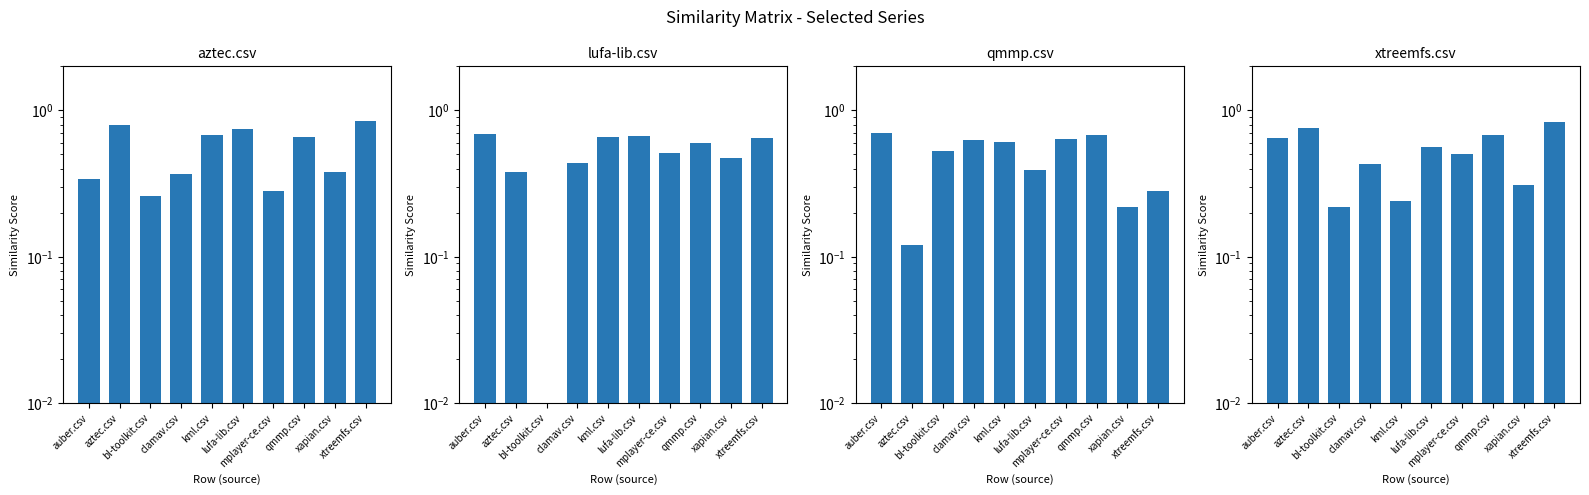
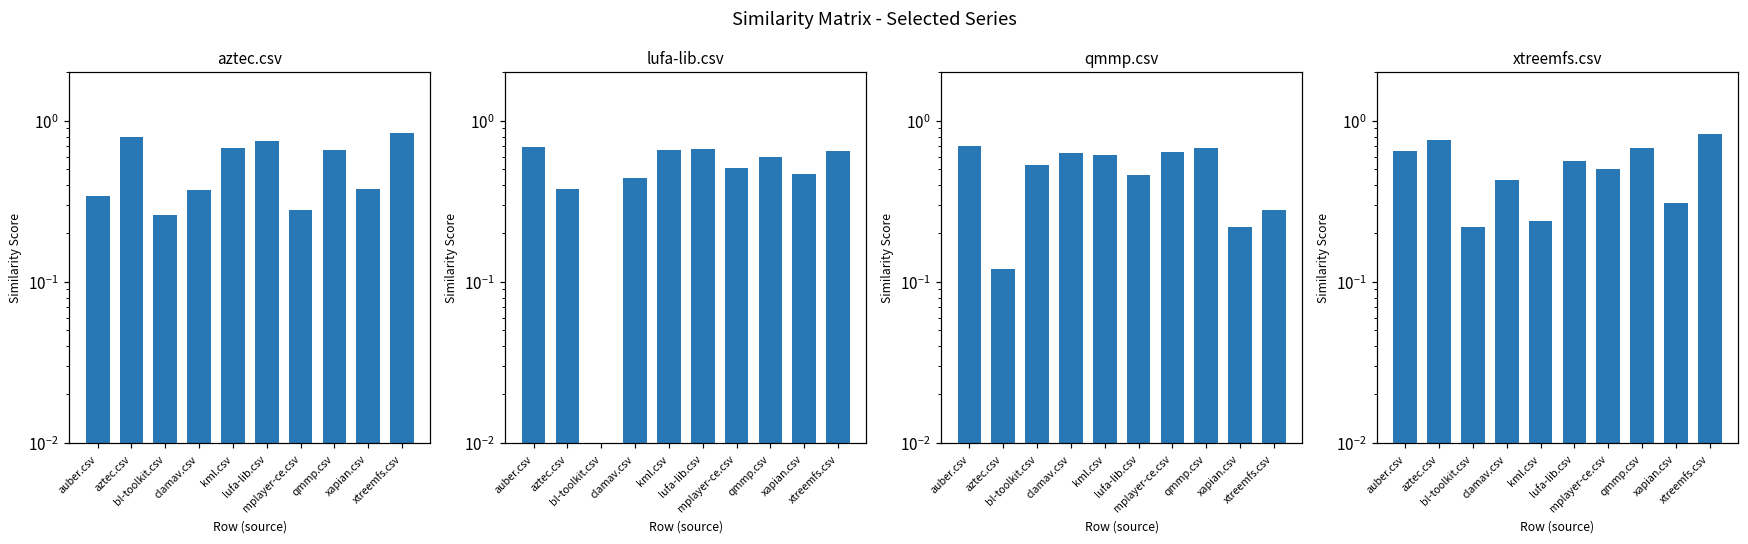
qmmp.csv, lufa-lib.csv: 0.39 -> 0.46
